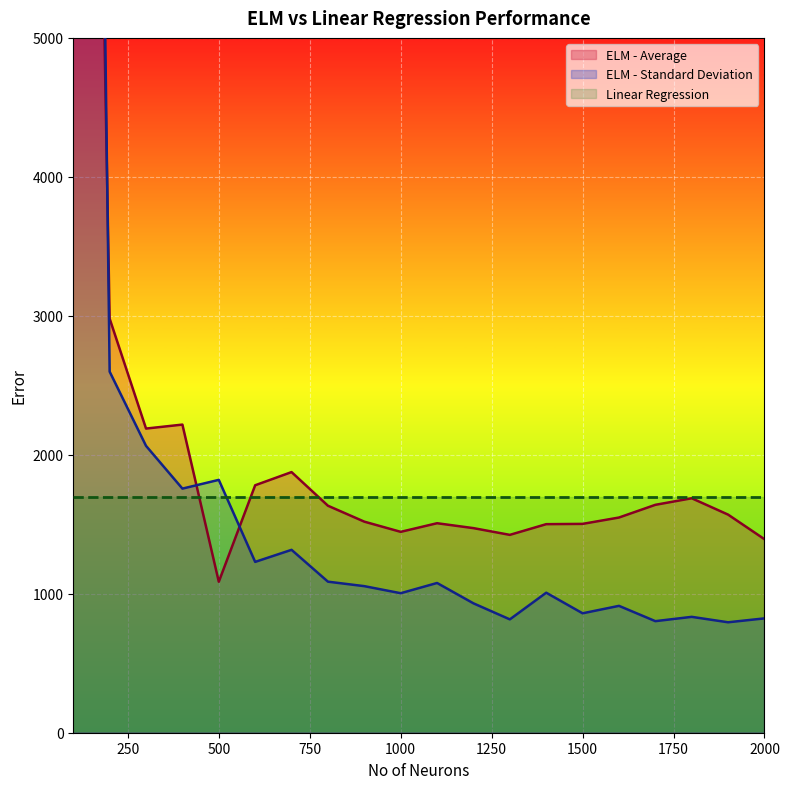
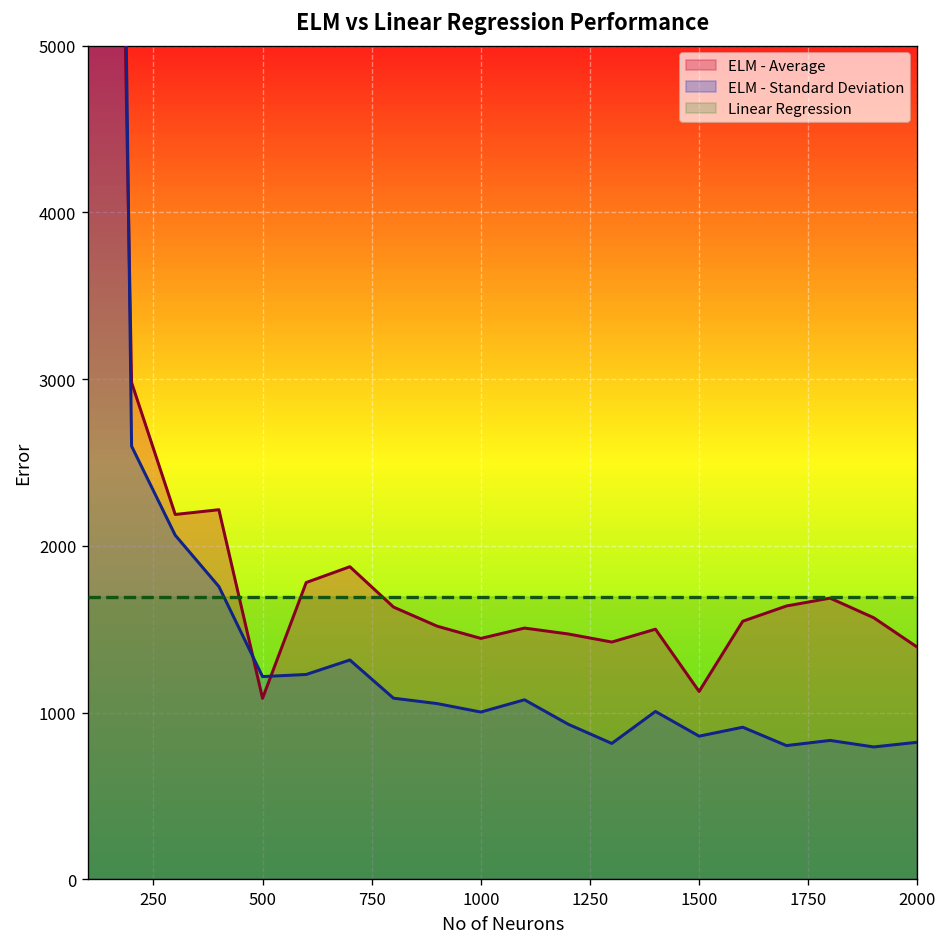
ELM - Standard Deviation, 500: 1820 -> 1220
ELM - Average, 1500: 1500 -> 1130
